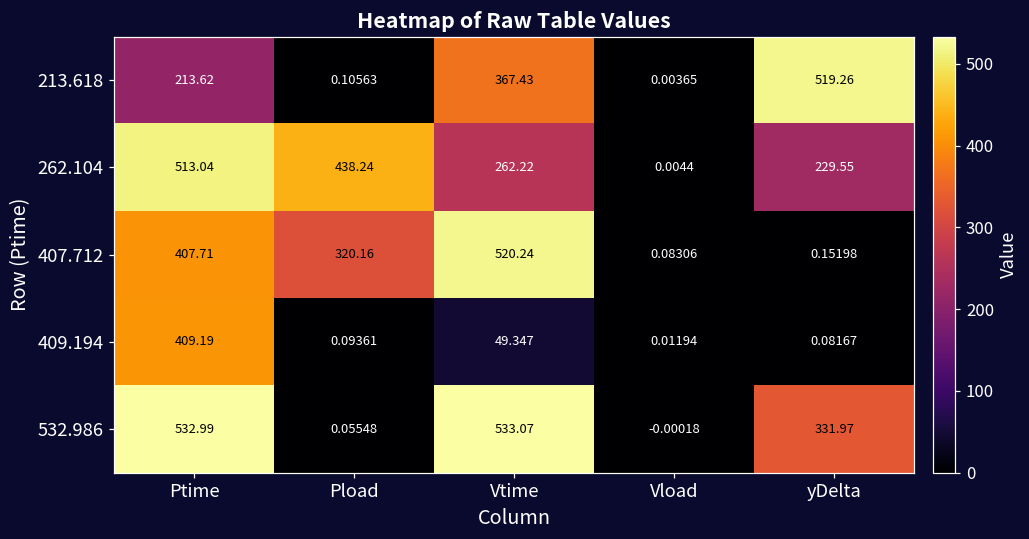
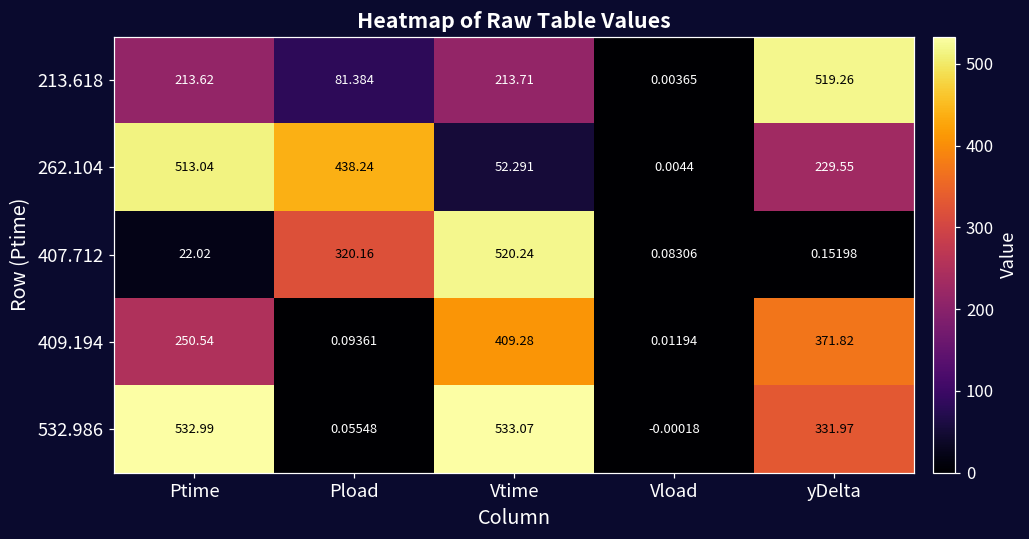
213.618, Pload: 0.10563 -> 81.384
213.618, Vtime: 367.43 -> 213.71
262.104, Vtime: 262.22 -> 52.291
407.712, Ptime: 407.71 -> 22.02
409.194, Ptime: 409.19 -> 250.54
409.194, Vtime: 49.347 -> 409.28
409.194, yDelta: 0.08167 -> 371.82
